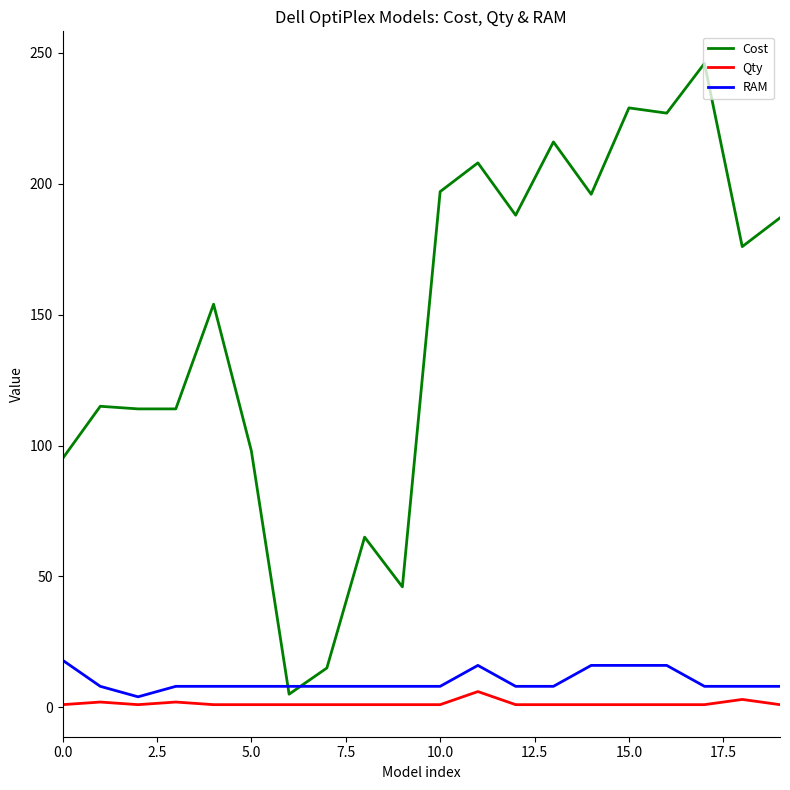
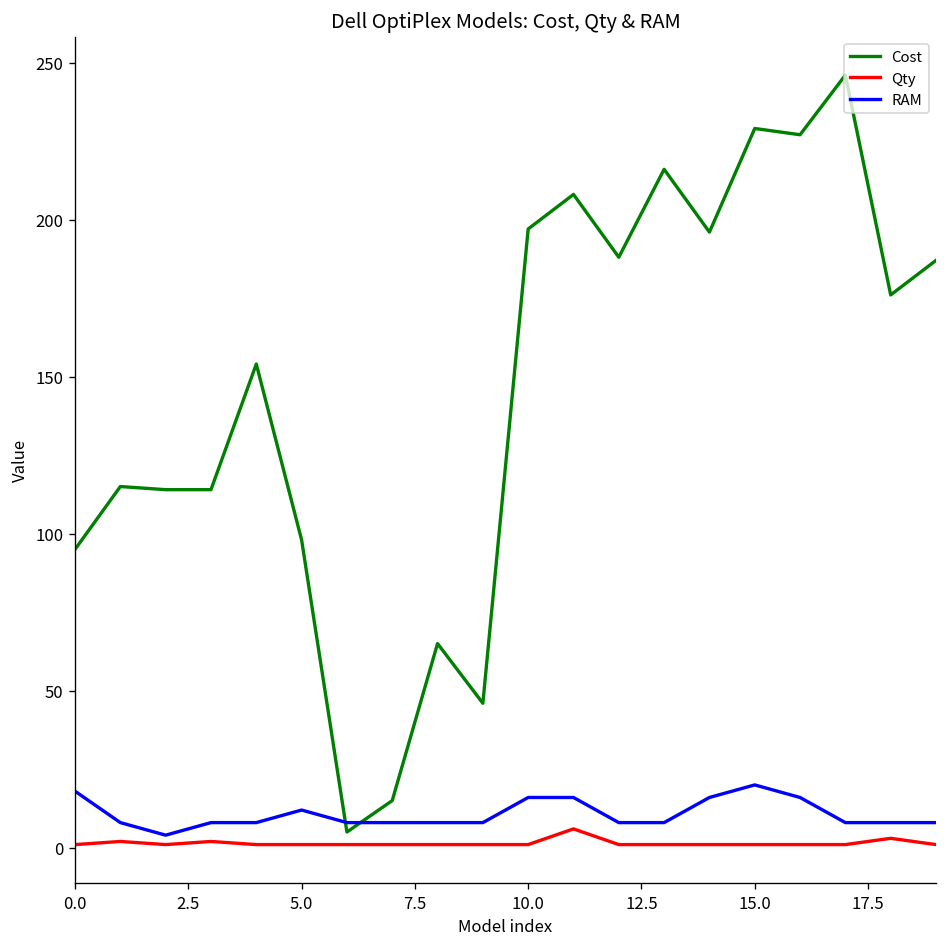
RAM, 5.0: 8 -> 12
RAM, 10.0: 8 -> 16
RAM, 15.0: 16 -> 20
